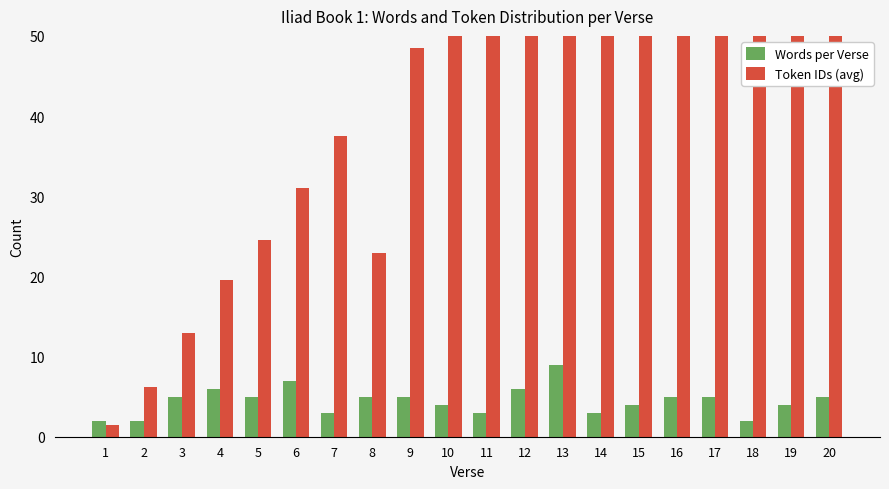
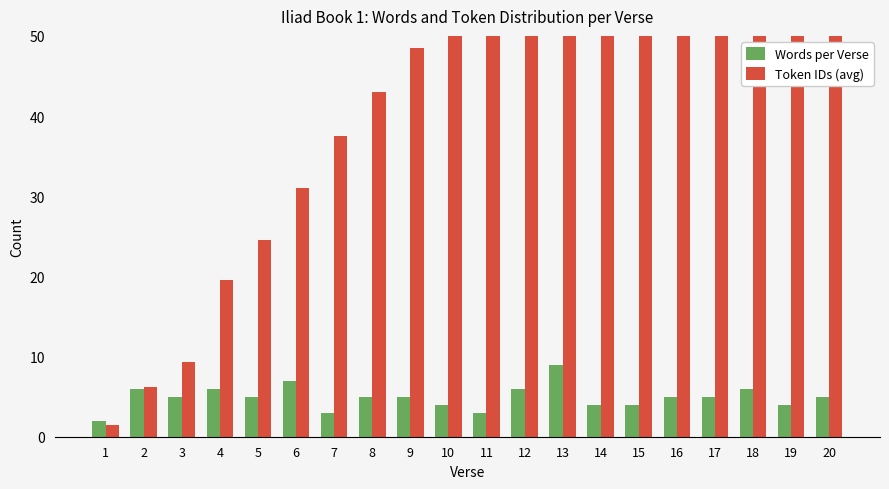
Words per Verse, 2: 2 -> 6
Token IDs (avg), 3: 13 -> 9
Token IDs (avg), 8: 23 -> 43
Words per Verse, 14: 3 -> 4
Words per Verse, 18: 2 -> 6
